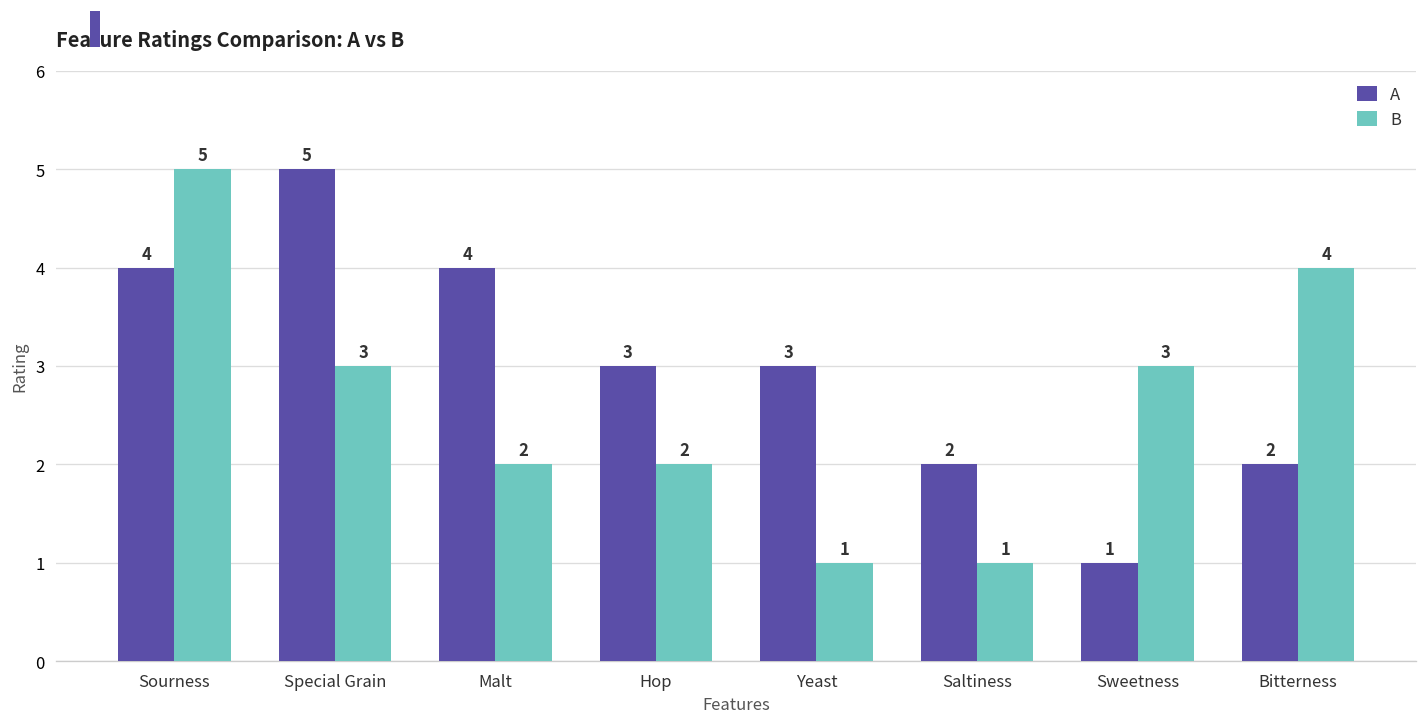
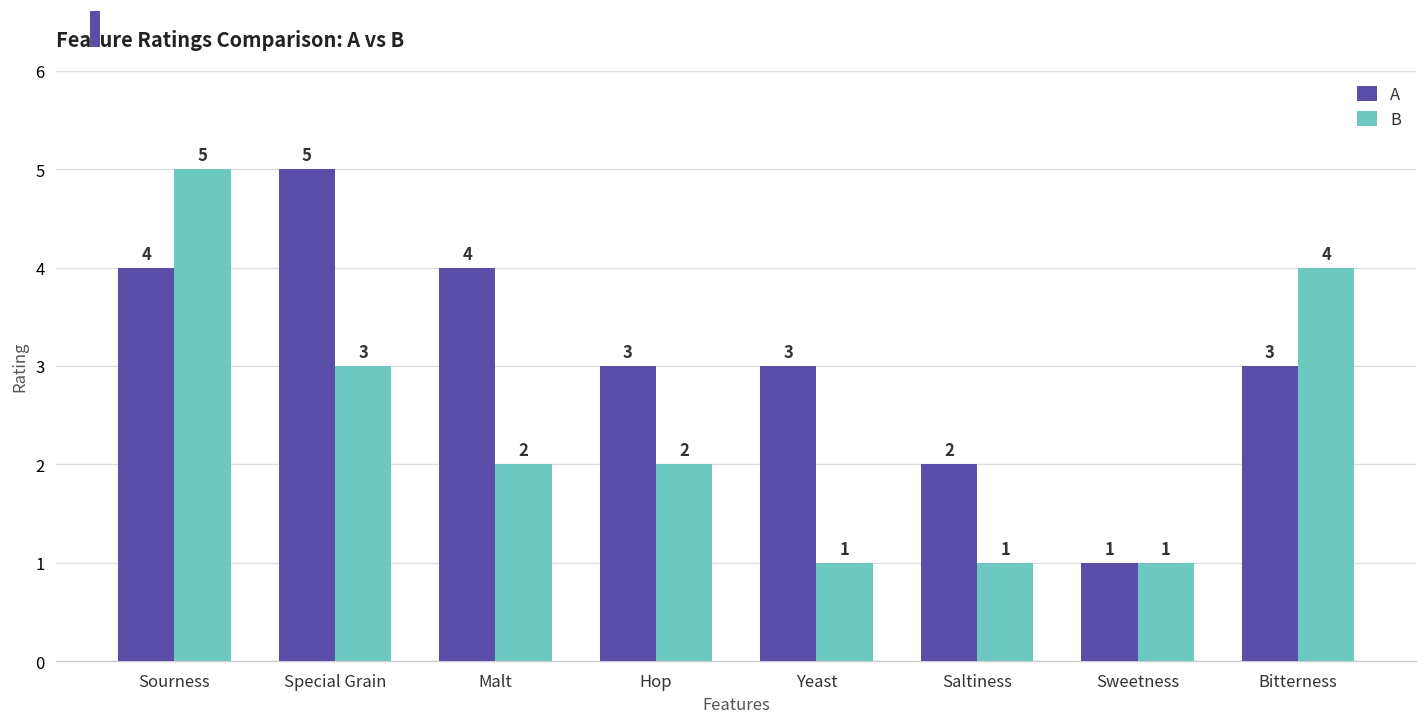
B, Sweetness: 3 -> 1
A, Bitterness: 2 -> 3
